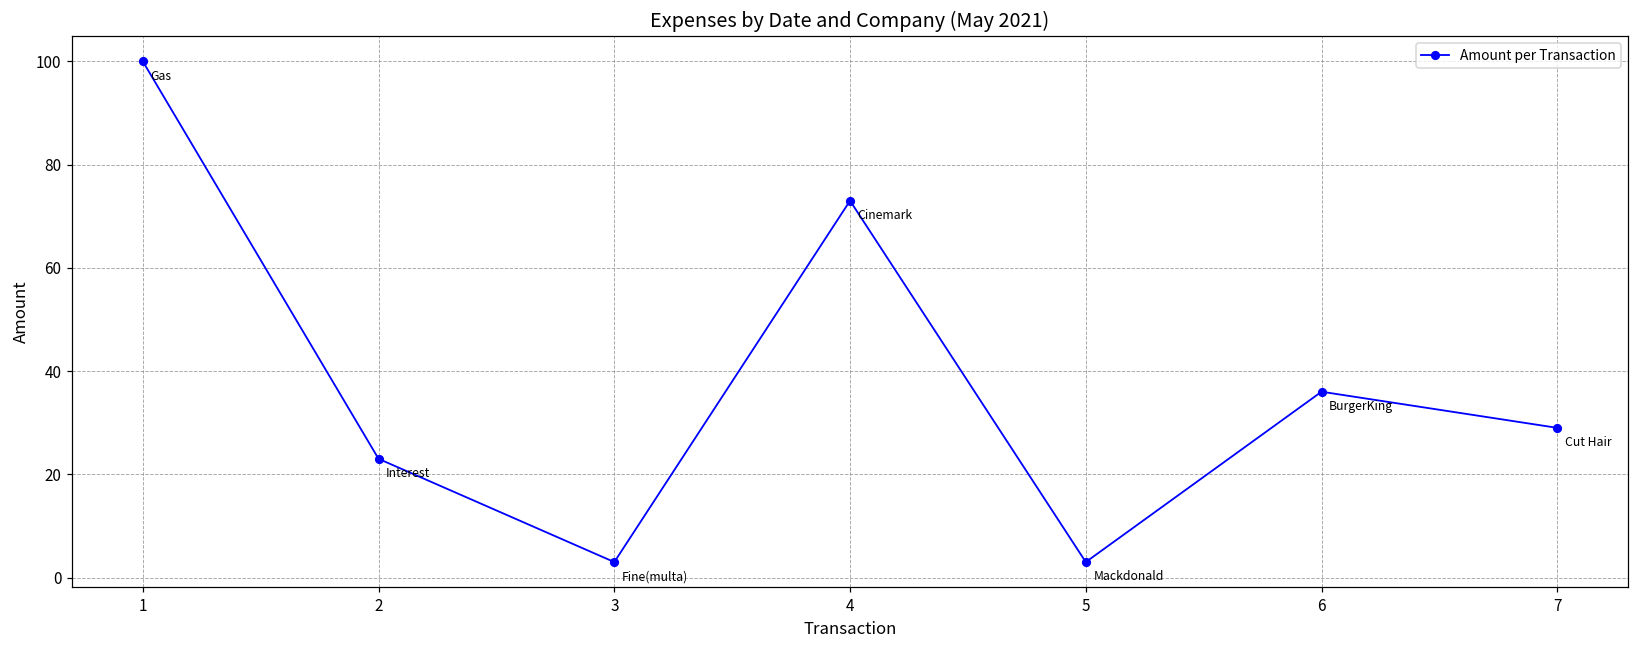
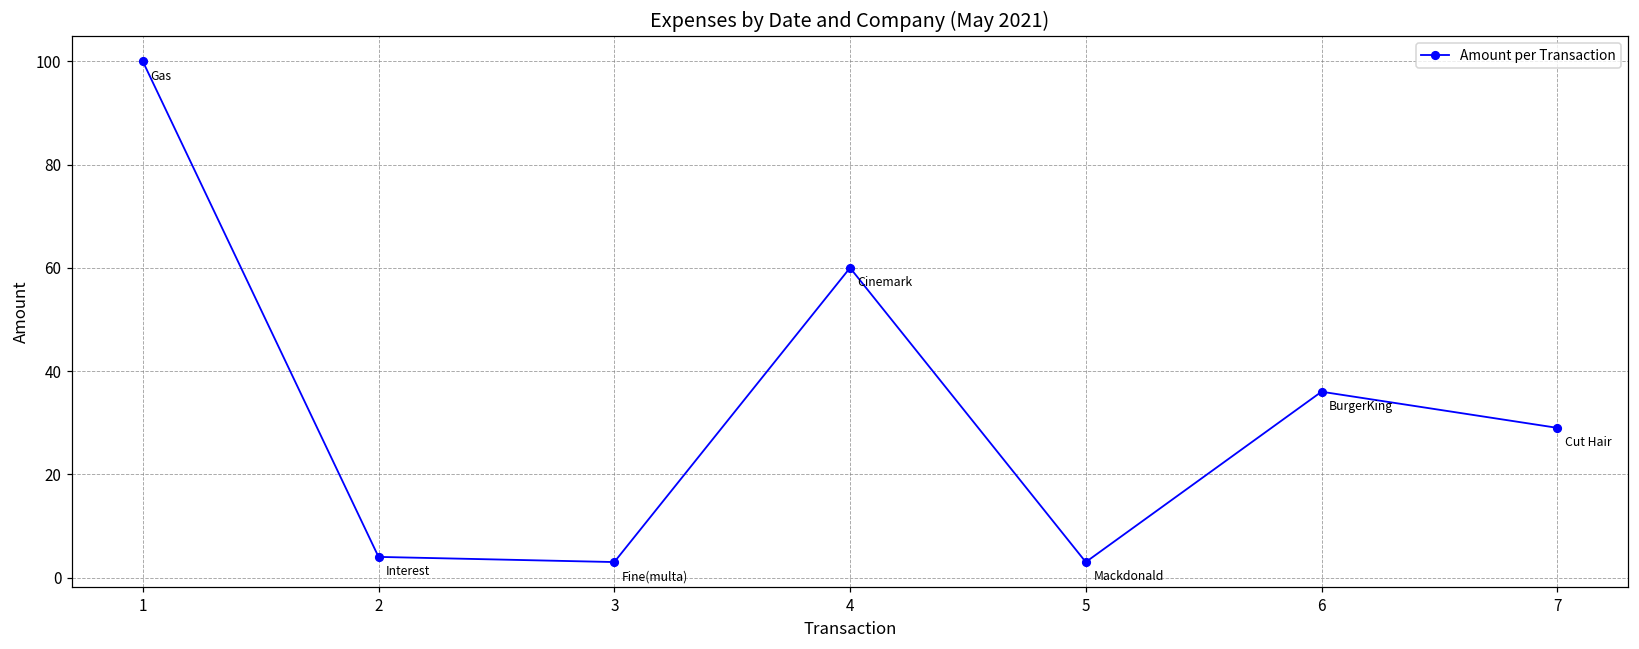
2: 23 -> 4
4: 73 -> 60
